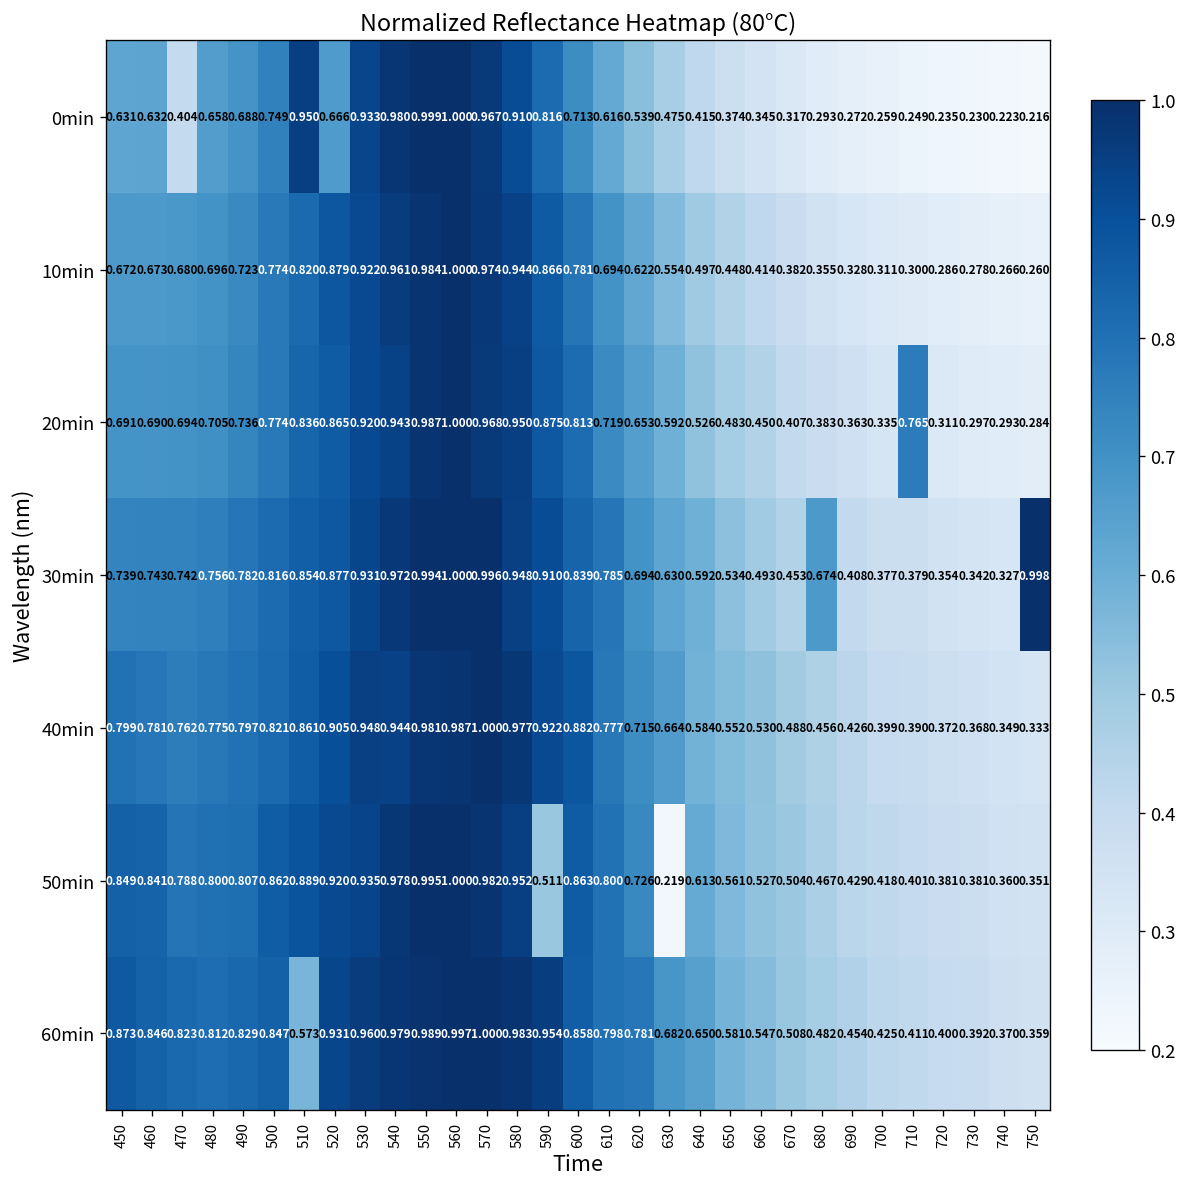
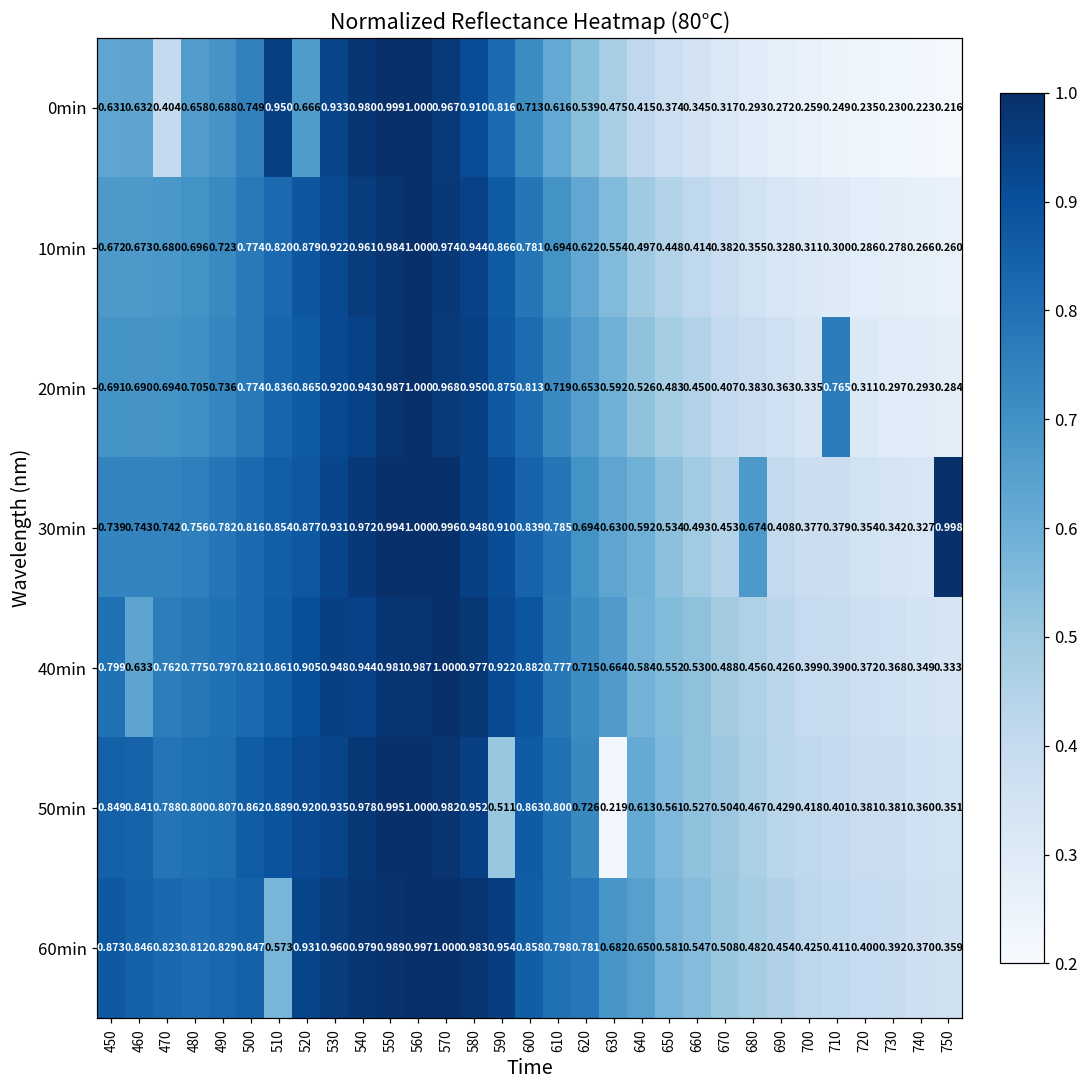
40min, 460: 0.781 -> 0.633
